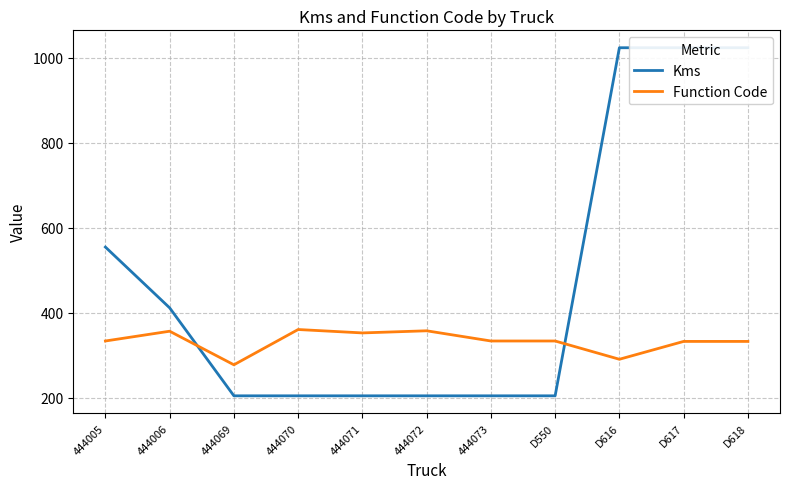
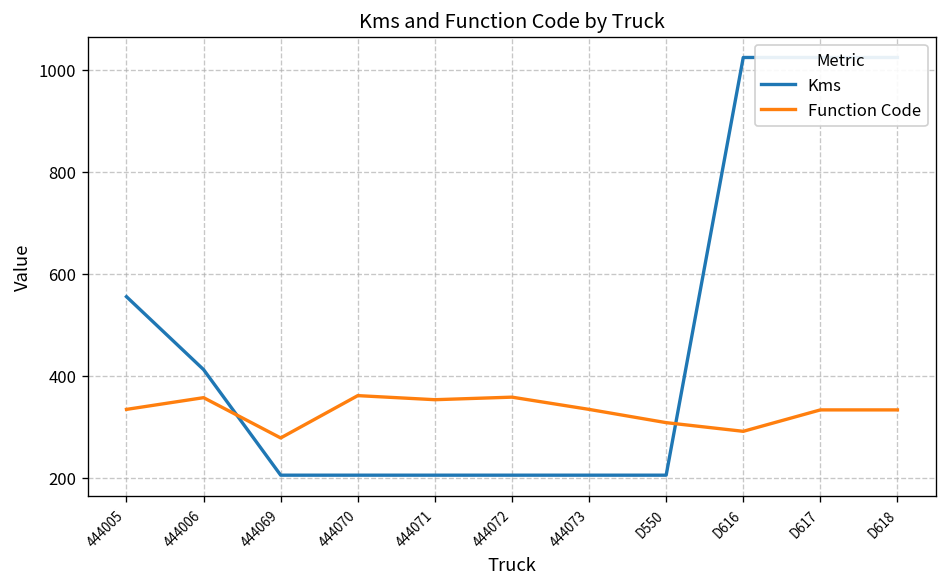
Function Code, D550: 330 -> 310
